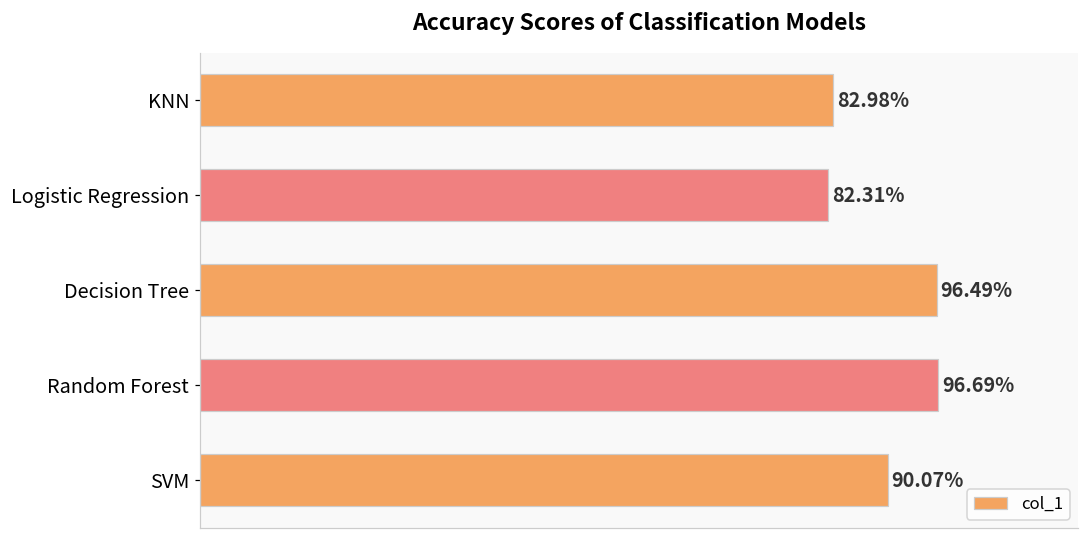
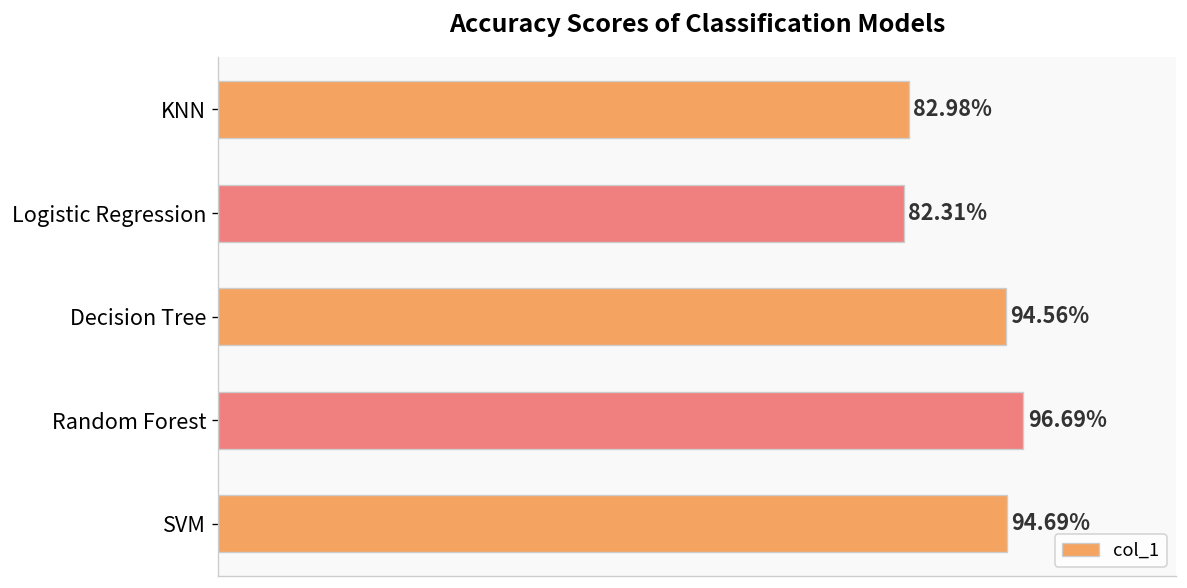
Decision Tree: 96.49% -> 94.56%
SVM: 90.07% -> 94.69%
